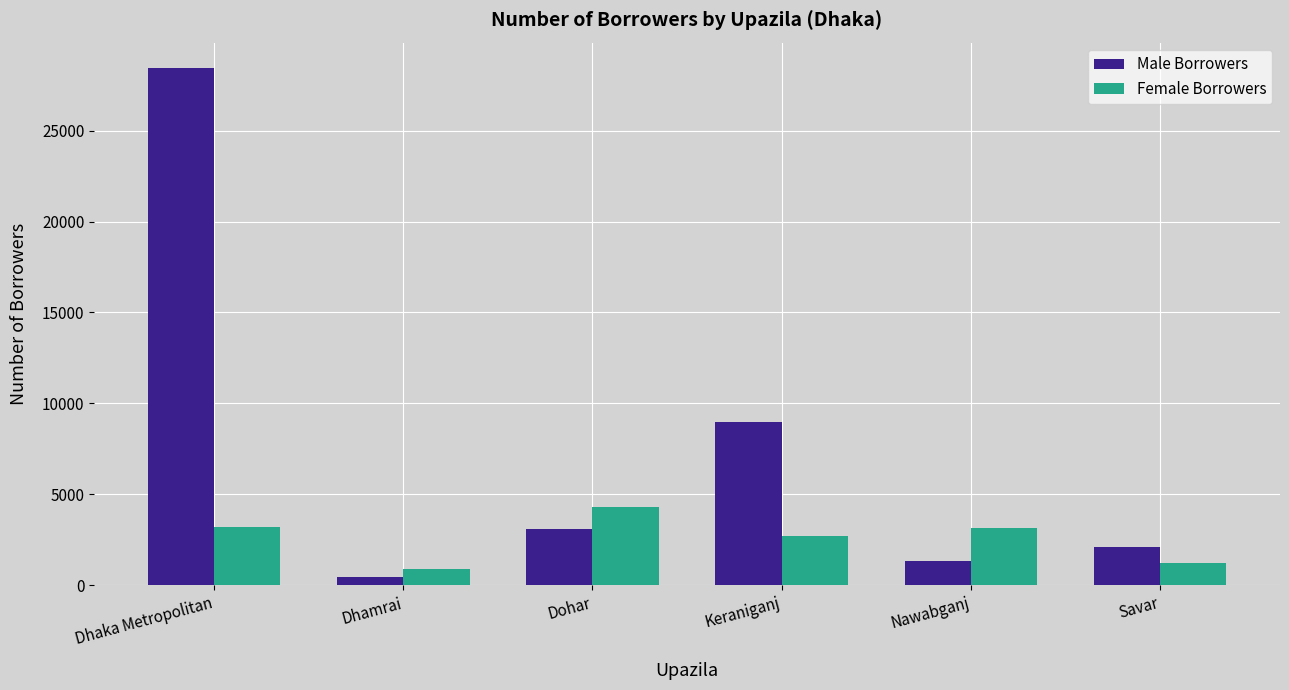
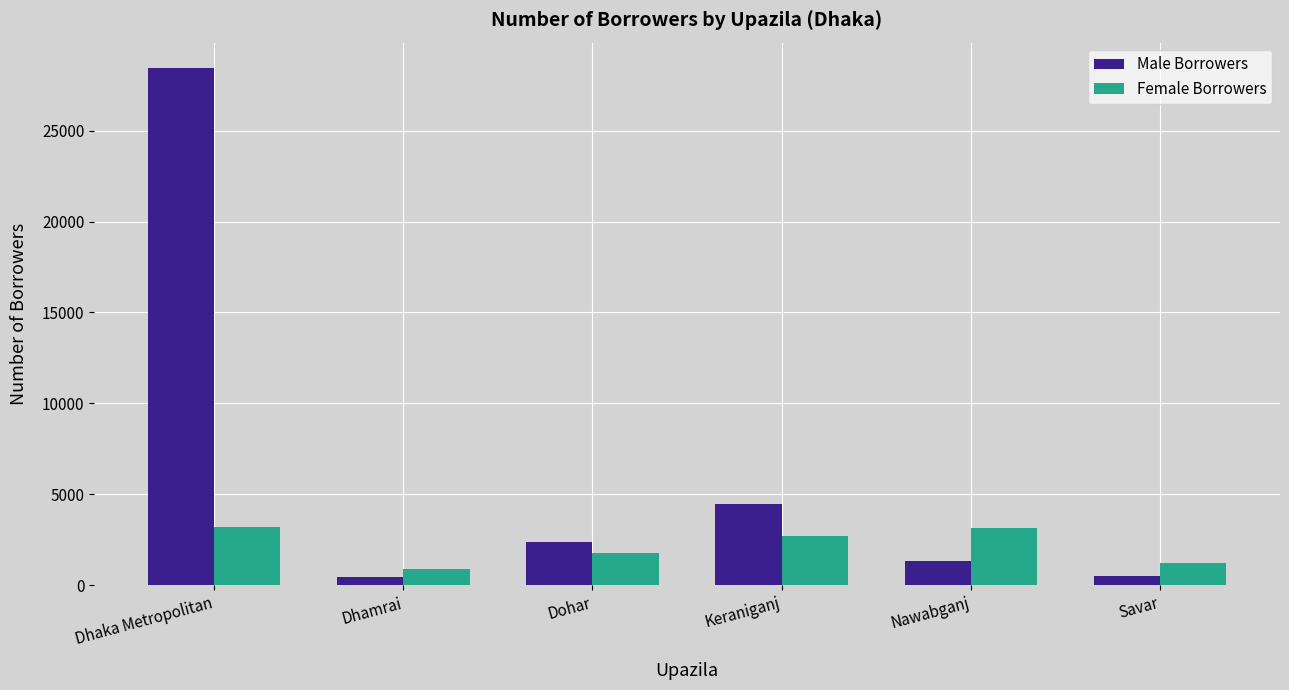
Male Borrowers, Dohar: 3100 -> 2400
Female Borrowers, Dohar: 4300 -> 1800
Male Borrowers, Keraniganj: 9000 -> 4500
Male Borrowers, Savar: 2100 -> 500
